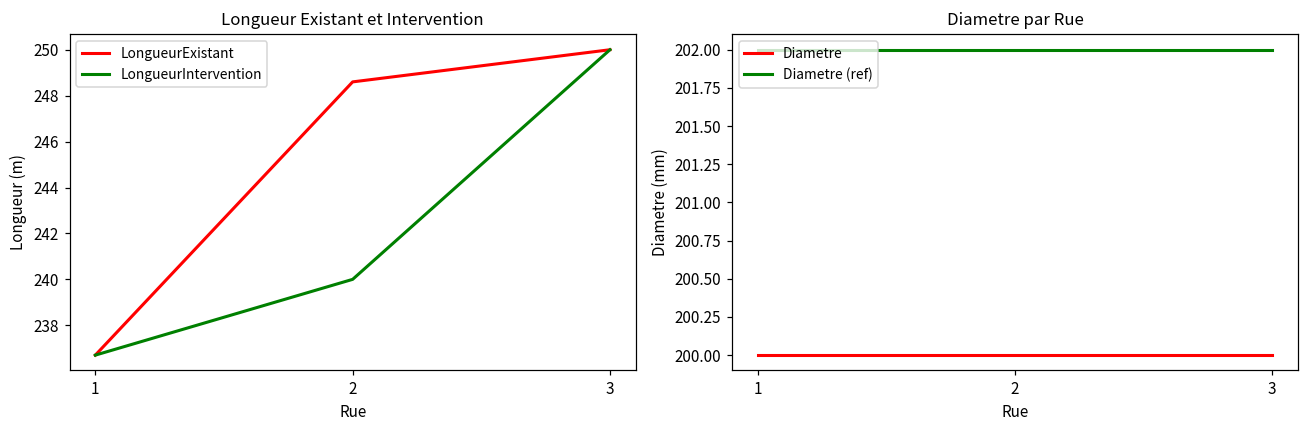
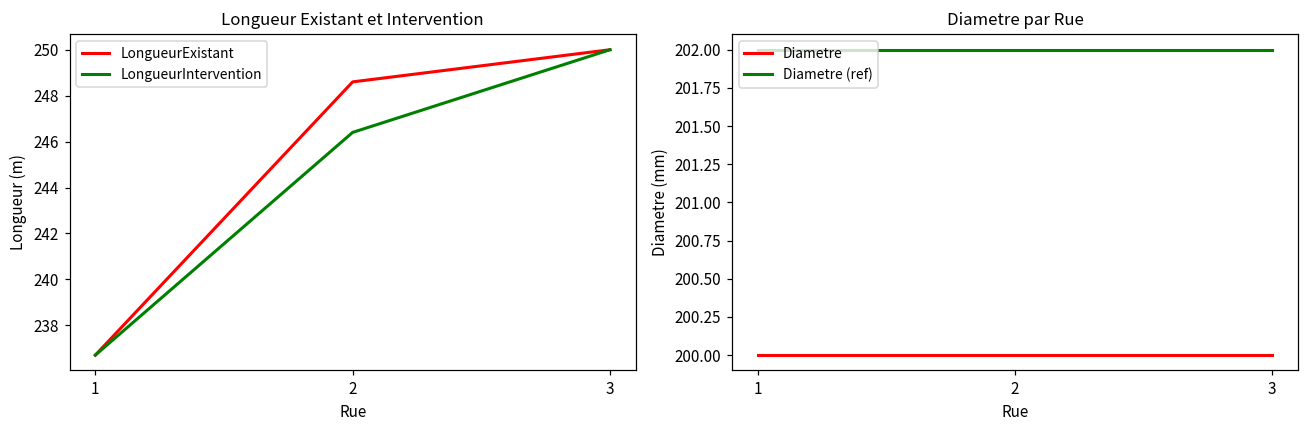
Longueur Existant et Intervention, LongueurIntervention, 2: 240.0 -> 246.4
